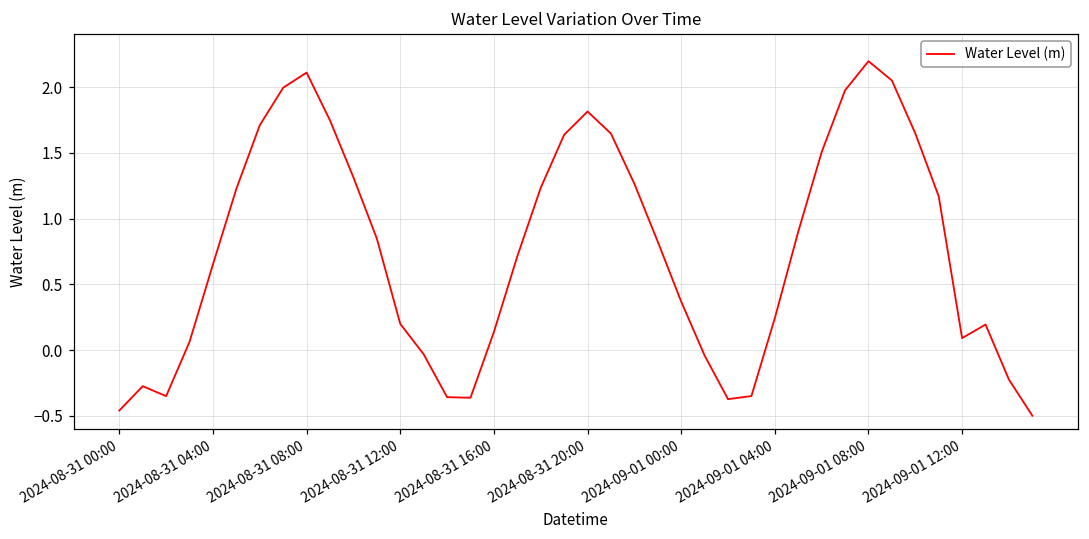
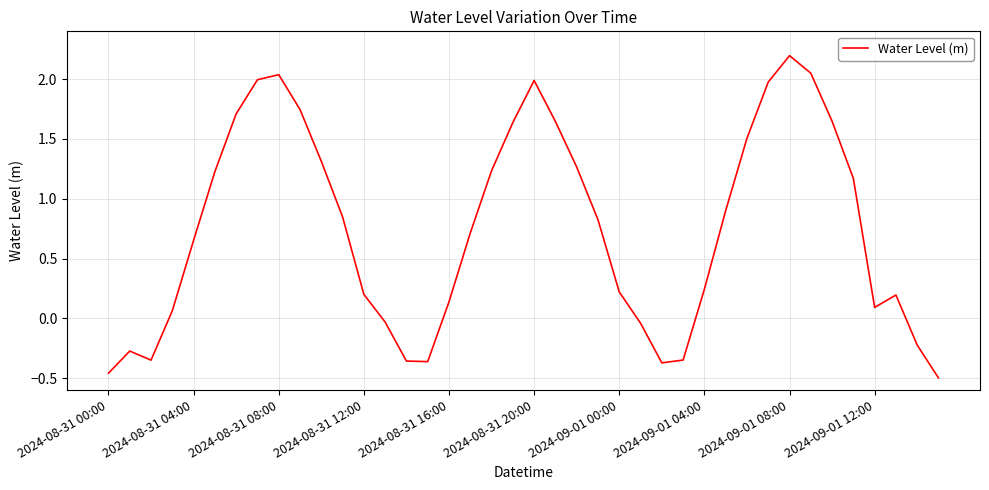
2024-08-31 08:00: 2.11 -> 2.04
2024-08-31 20:00: 1.81 -> 1.99
2024-09-01 00:00: 0.37 -> 0.22
